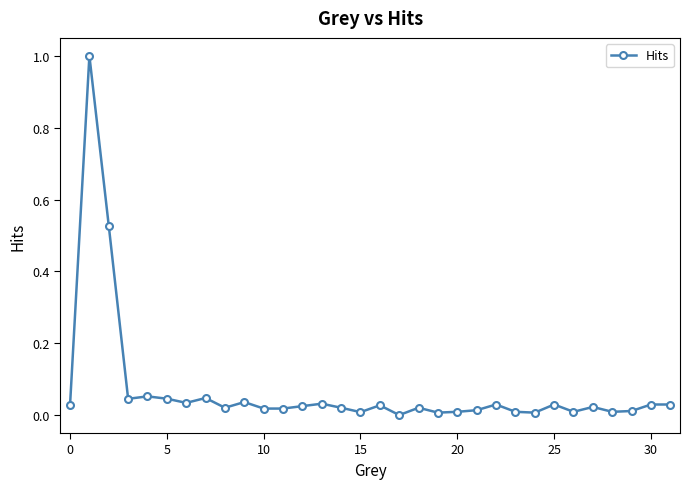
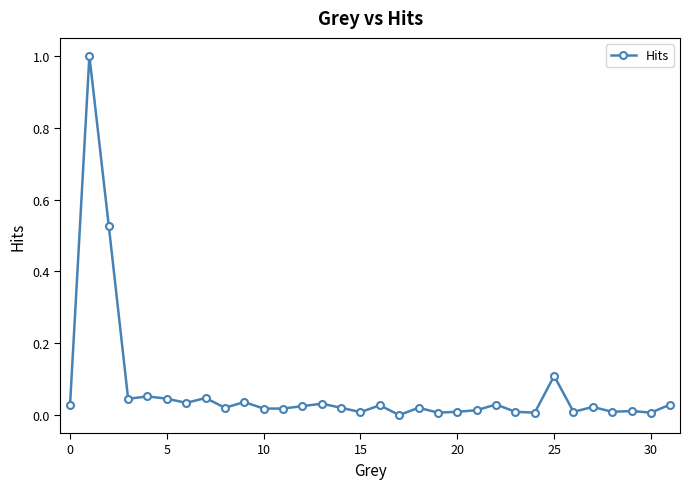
25: 0.03 -> 0.11
30: 0.03 -> 0.01
